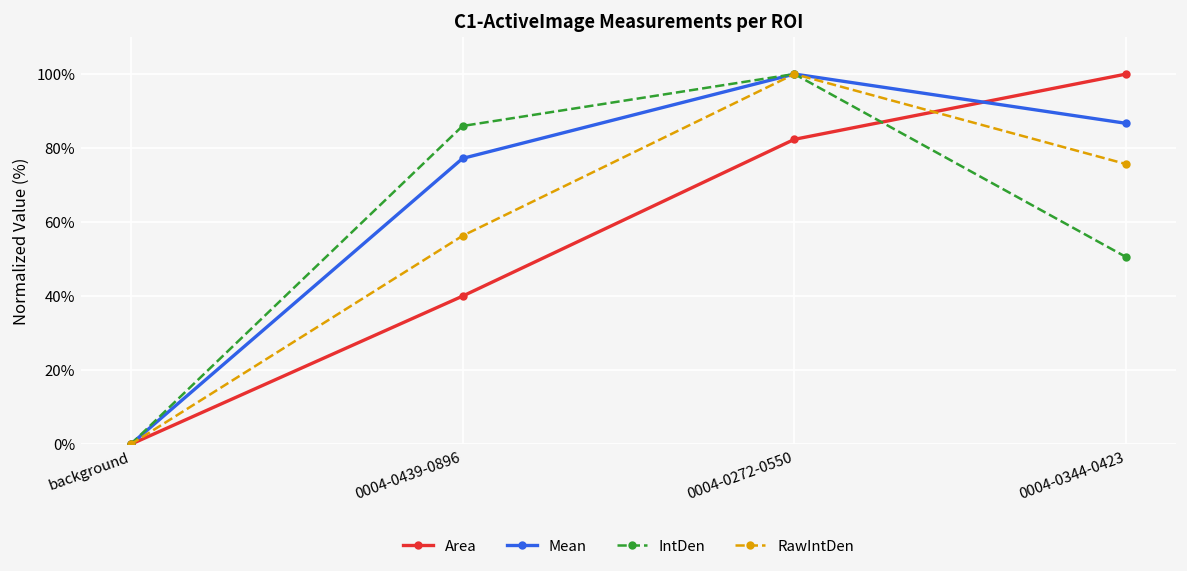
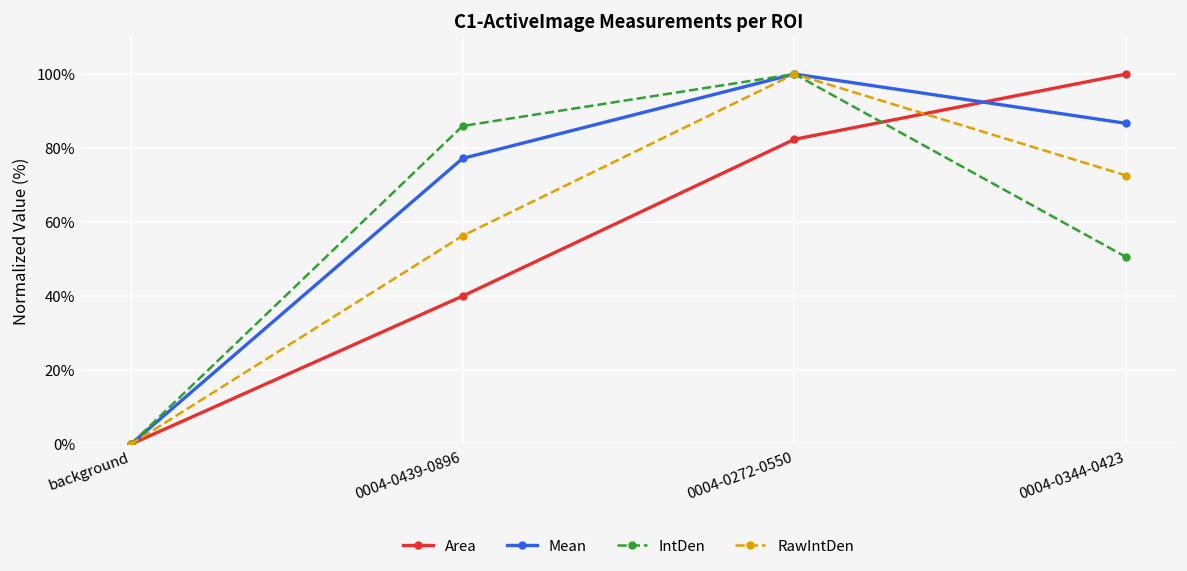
RawIntDen, 0004-0344-0423: 76% -> 73%
